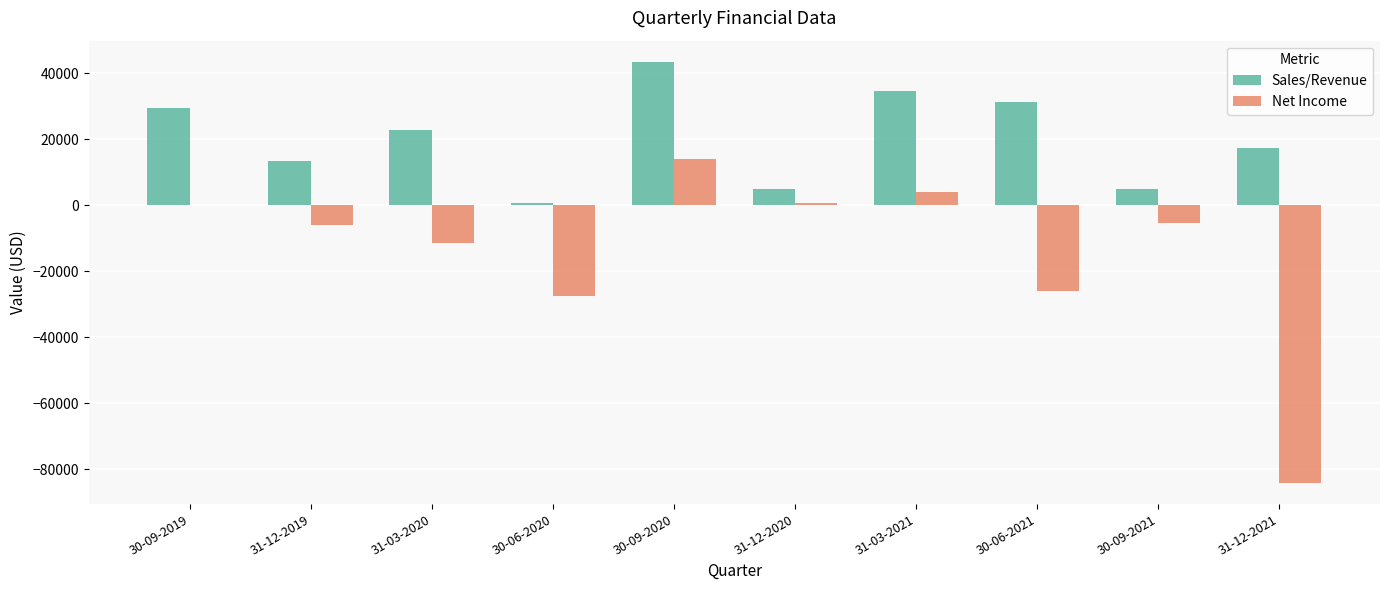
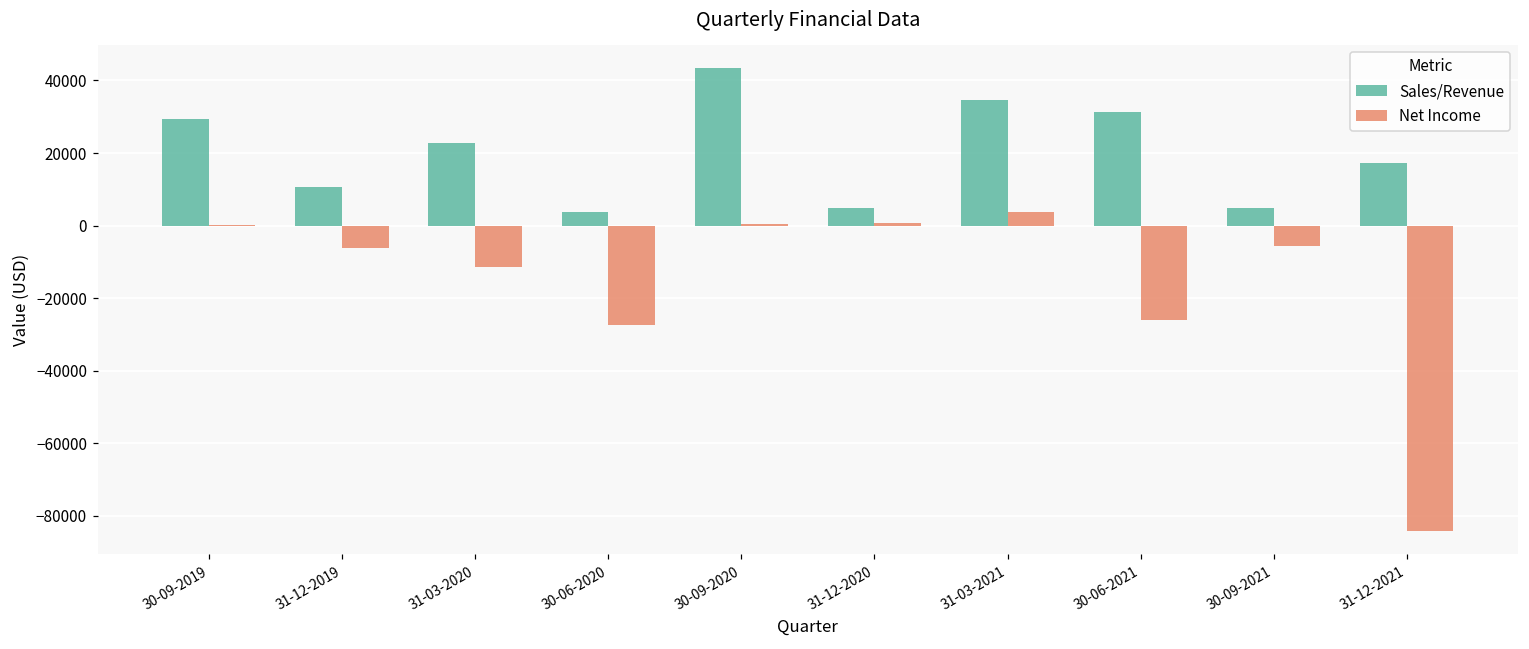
Sales/Revenue, 31-12-2019: 13000 -> 11000
Sales/Revenue, 30-06-2020: 1000 -> 4000
Net Income, 30-09-2020: 14000 -> 0
